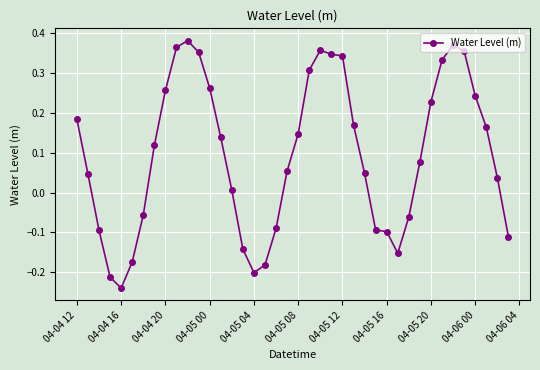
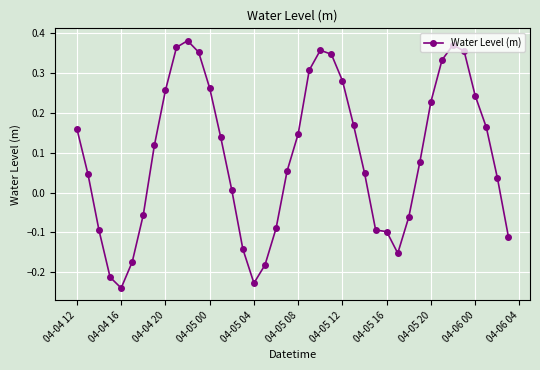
04-04 12: 0.18 -> 0.16
04-05 04: -0.20 -> -0.23
04-05 12: 0.34 -> 0.28
